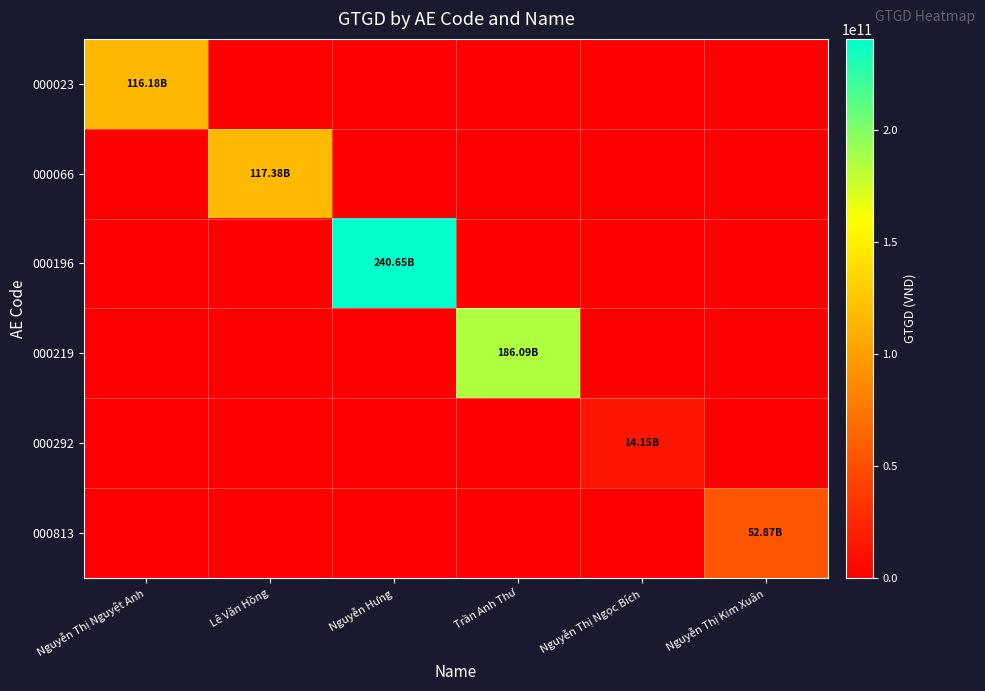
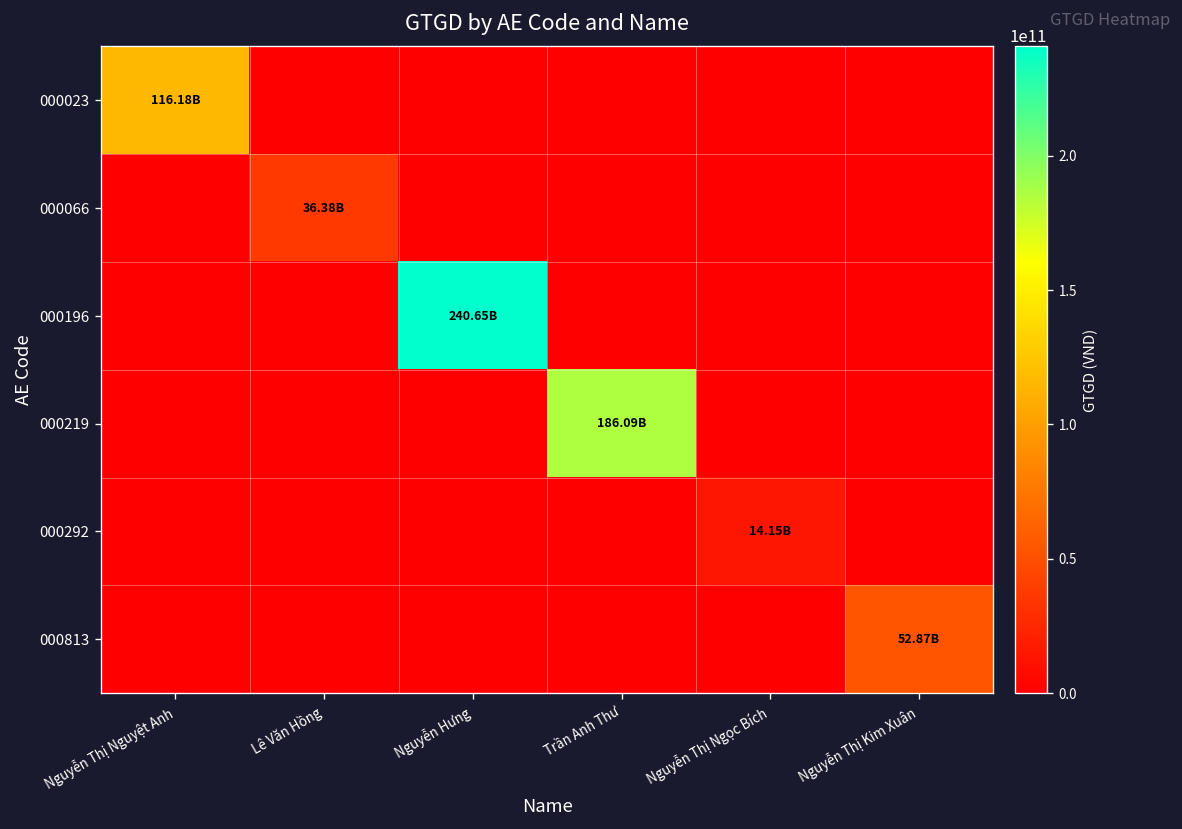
000066, Lê Văn Hồng: 117.38B -> 36.38B
